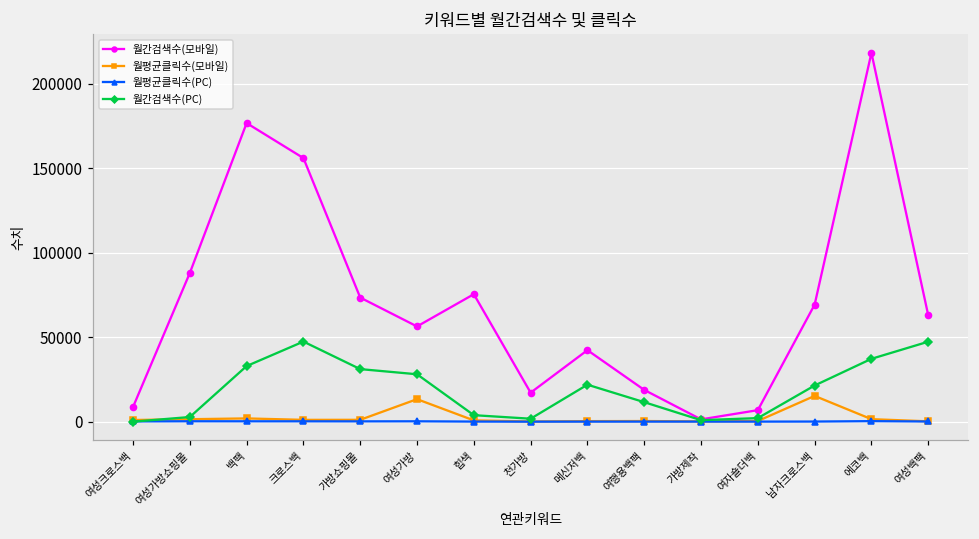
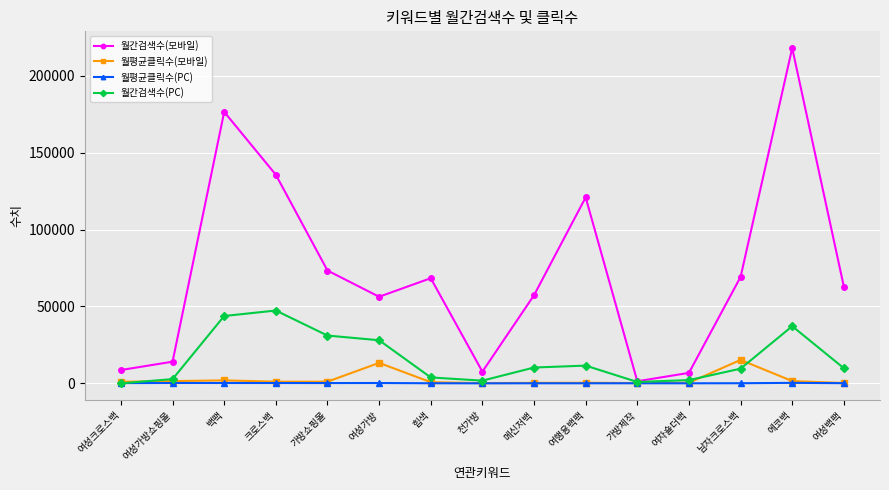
월간검색수(모바일), 여성가방쇼핑몰: 88000 -> 14000
월간검색수(PC), 백팩: 33000 -> 44000
월간검색수(모바일), 크로스백: 156000 -> 136000
월간검색수(모바일), 힙색: 75000 -> 68000
월간검색수(모바일), 천가방: 17000 -> 8000
월간검색수(모바일), 메신저백: 42000 -> 57000
월간검색수(PC), 메신저백: 22000 -> 10000
월간검색수(모바일), 여행용백팩: 19000 -> 121000
월간검색수(PC), 남자크로스백: 21000 -> 10000
월간검색수(PC), 여성백팩: 47000 -> 10000
